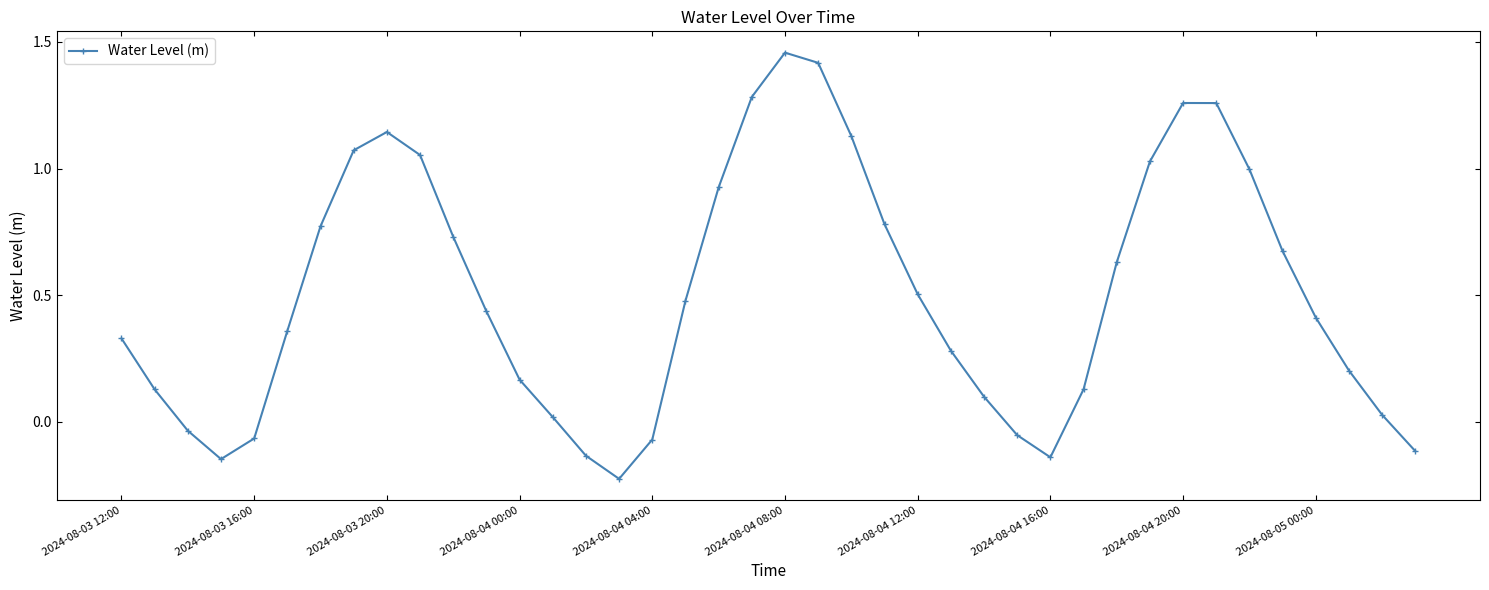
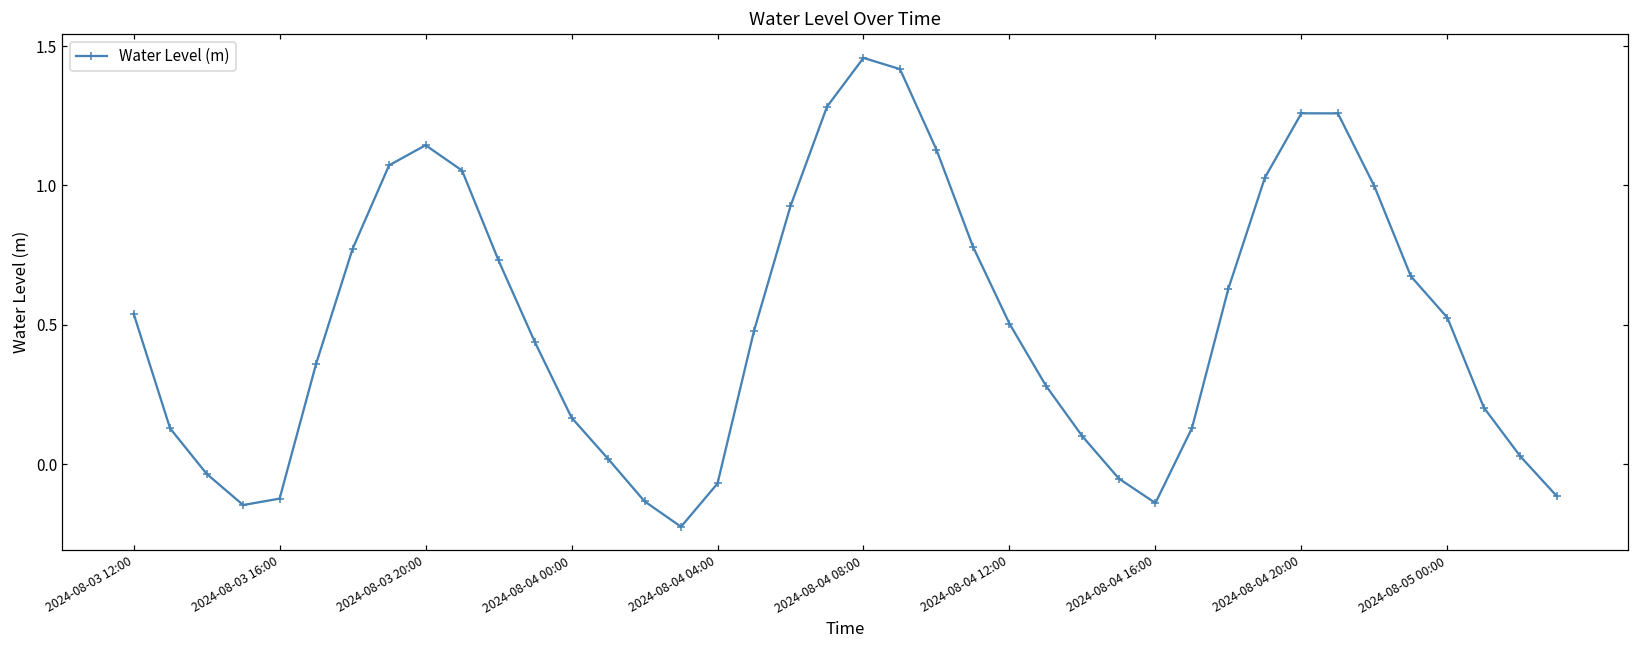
2024-08-03 12:00: 0.33 -> 0.54
2024-08-03 16:00: -0.07 -> -0.12
2024-08-05 00:00: 0.41 -> 0.53
